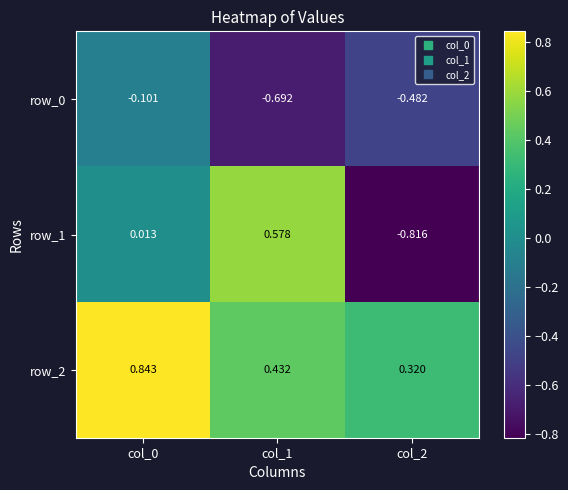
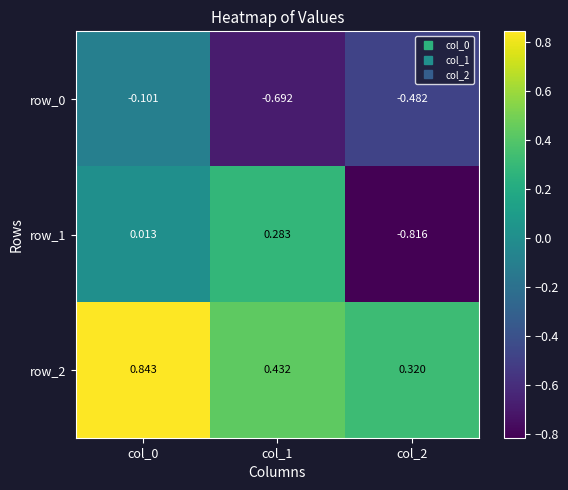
row_1, col_1: 0.578 -> 0.283
